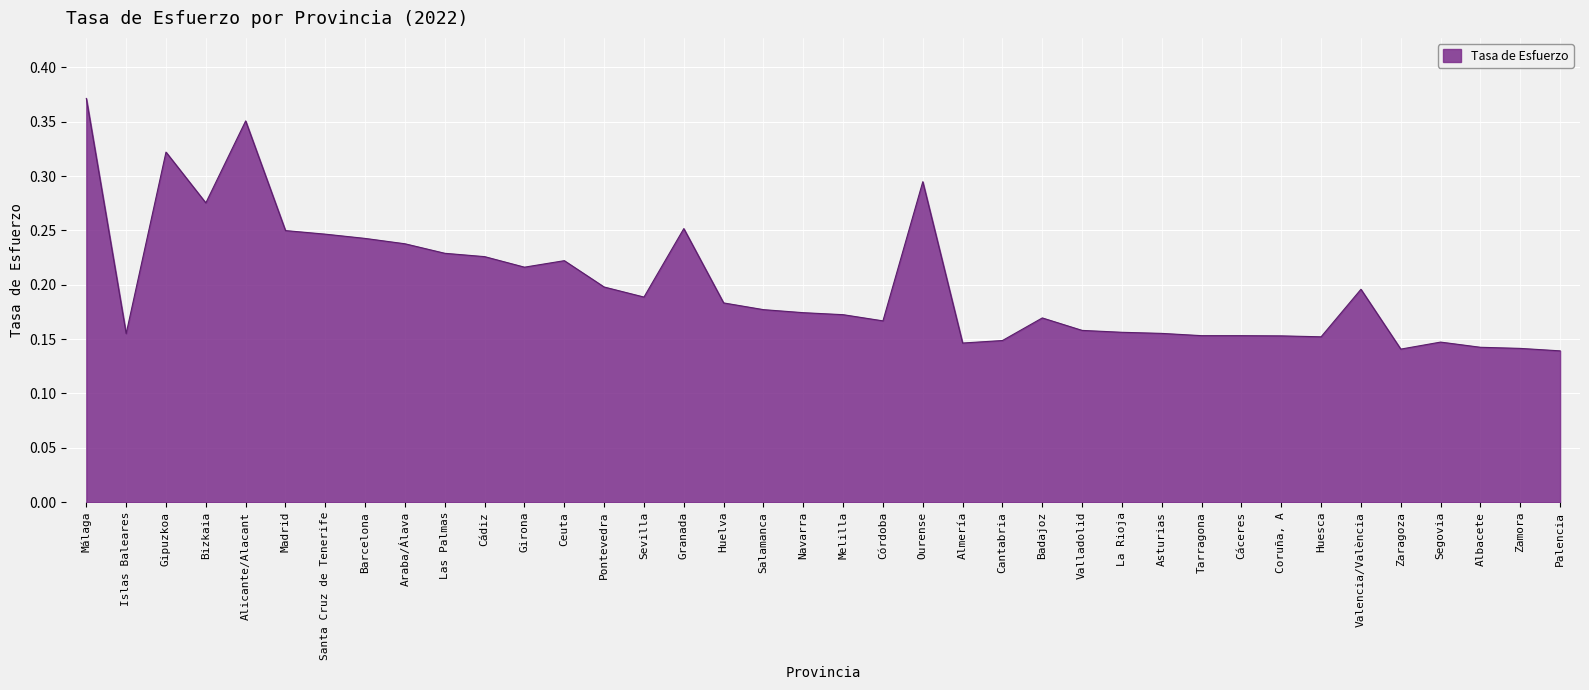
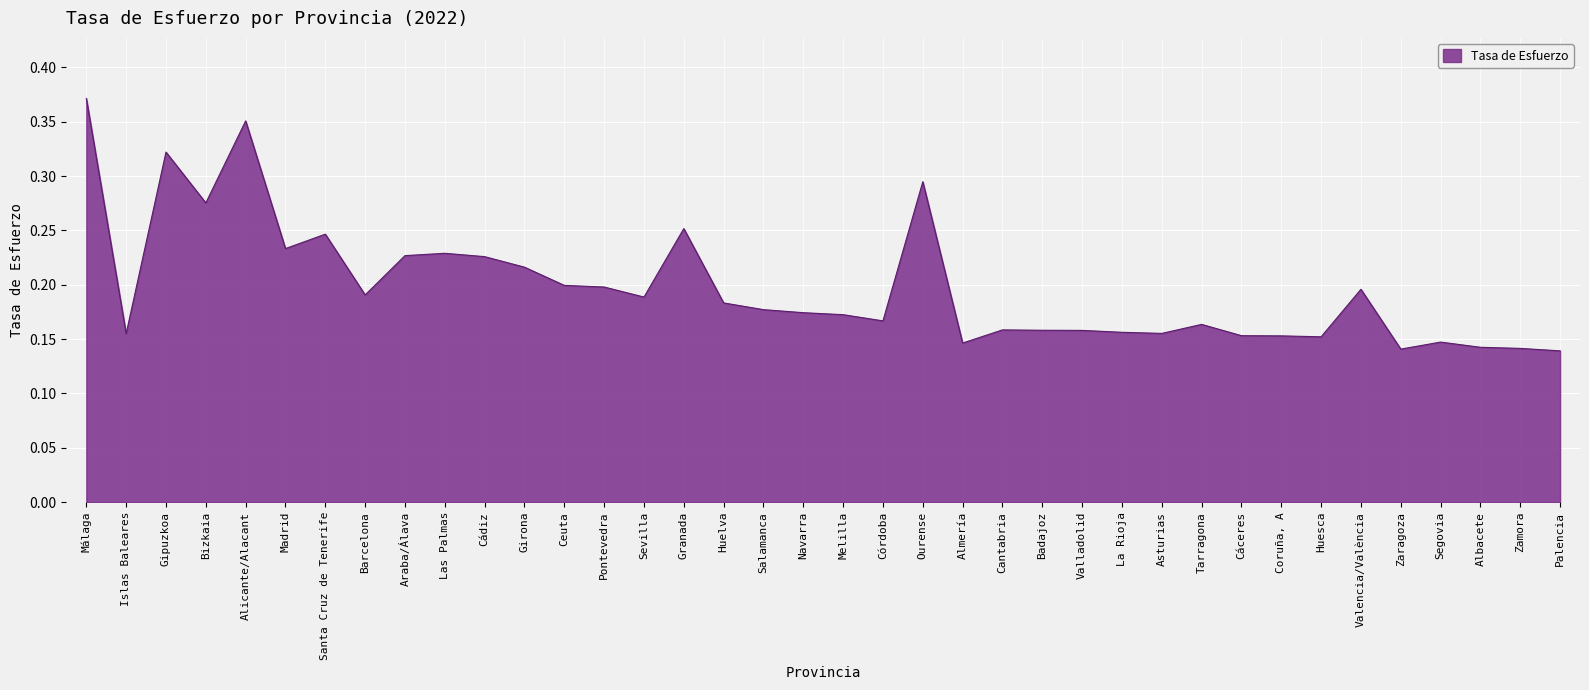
Madrid: 0.250 -> 0.233
Barcelona: 0.243 -> 0.191
Araba/Álava: 0.238 -> 0.227
Ceuta: 0.222 -> 0.199
Cantabria: 0.149 -> 0.158
Badajoz: 0.169 -> 0.158
Tarragona: 0.153 -> 0.164
